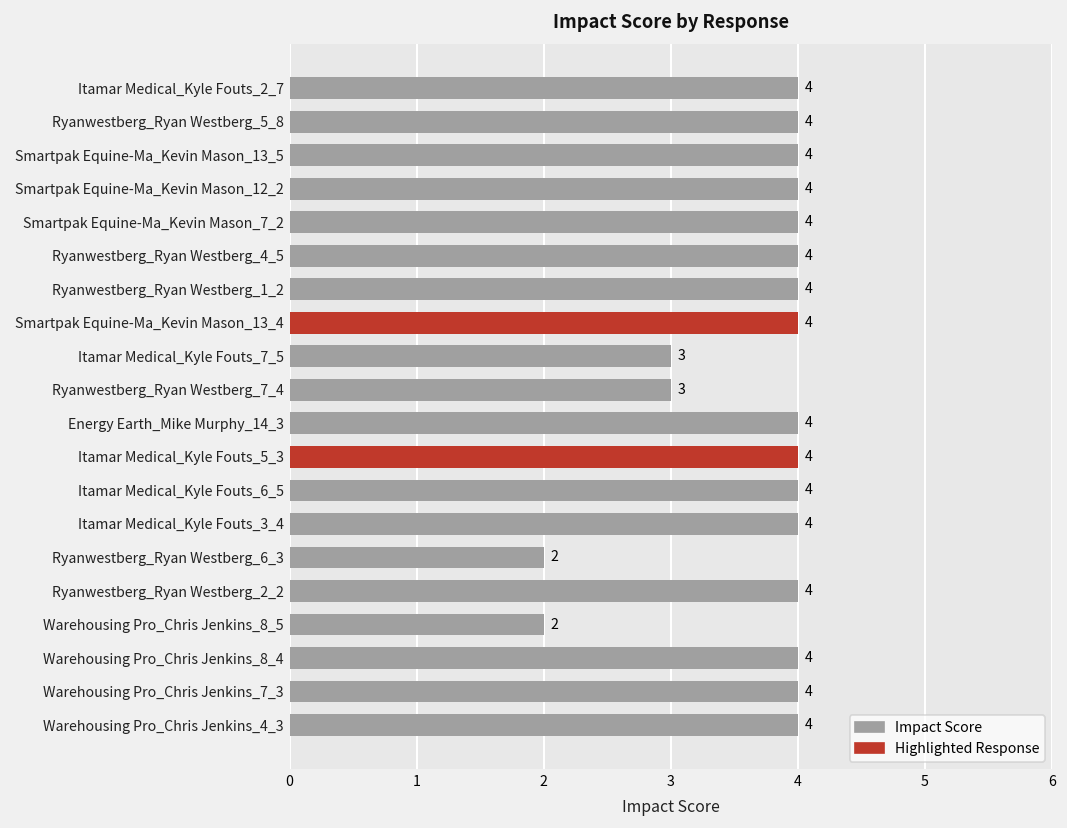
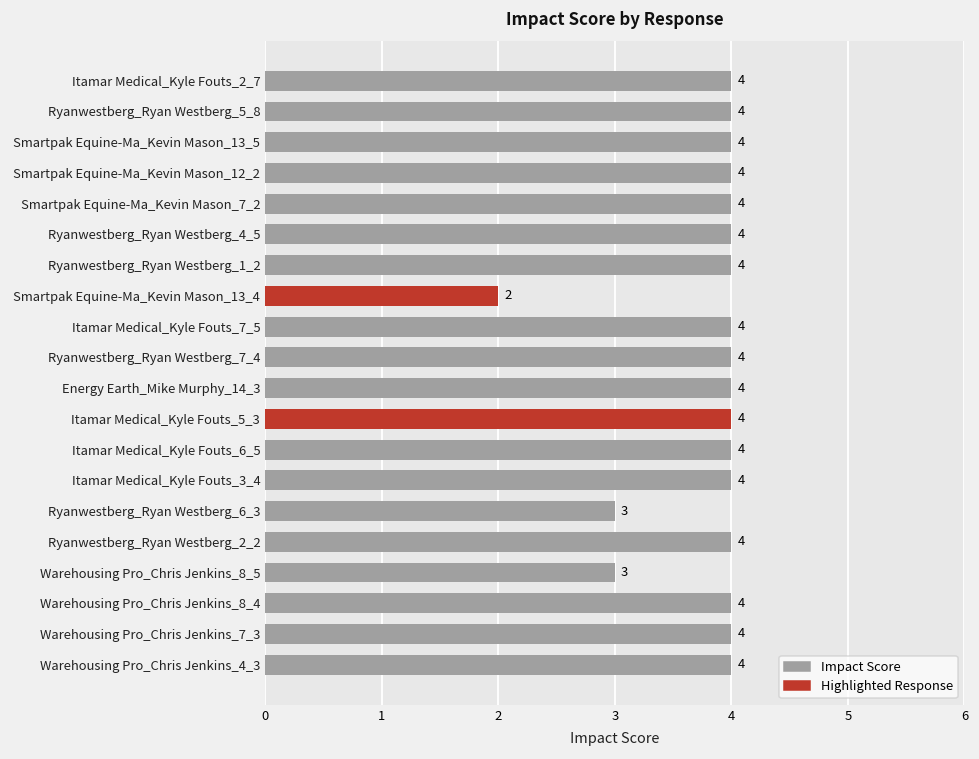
Smartpak Equine-Ma_Kevin Mason_13_4: 4 -> 2
Itamar Medical_Kyle Fouts_7_5: 3 -> 4
Ryanwestberg_Ryan Westberg_7_4: 3 -> 4
Ryanwestberg_Ryan Westberg_6_3: 2 -> 3
Warehousing Pro_Chris Jenkins_8_5: 2 -> 3
